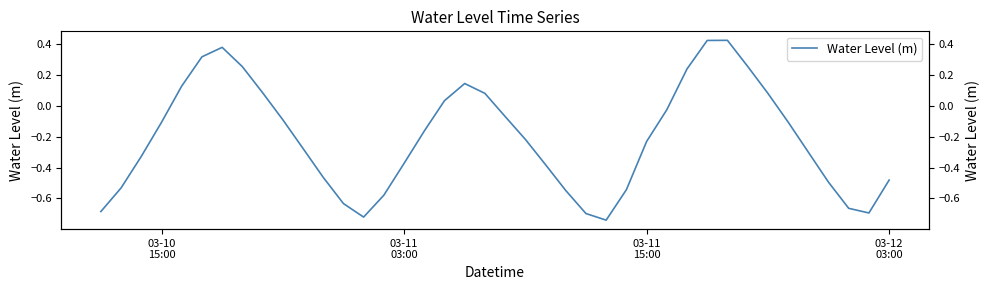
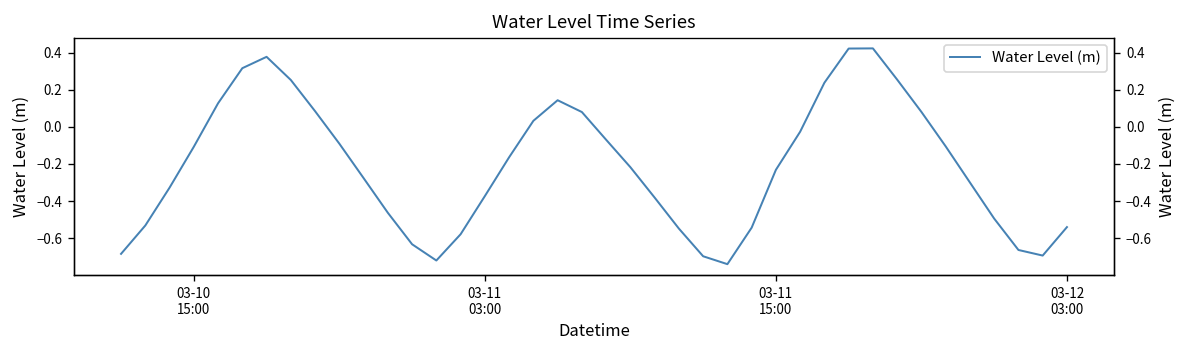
03-12 03:00: -0.48 -> -0.54
